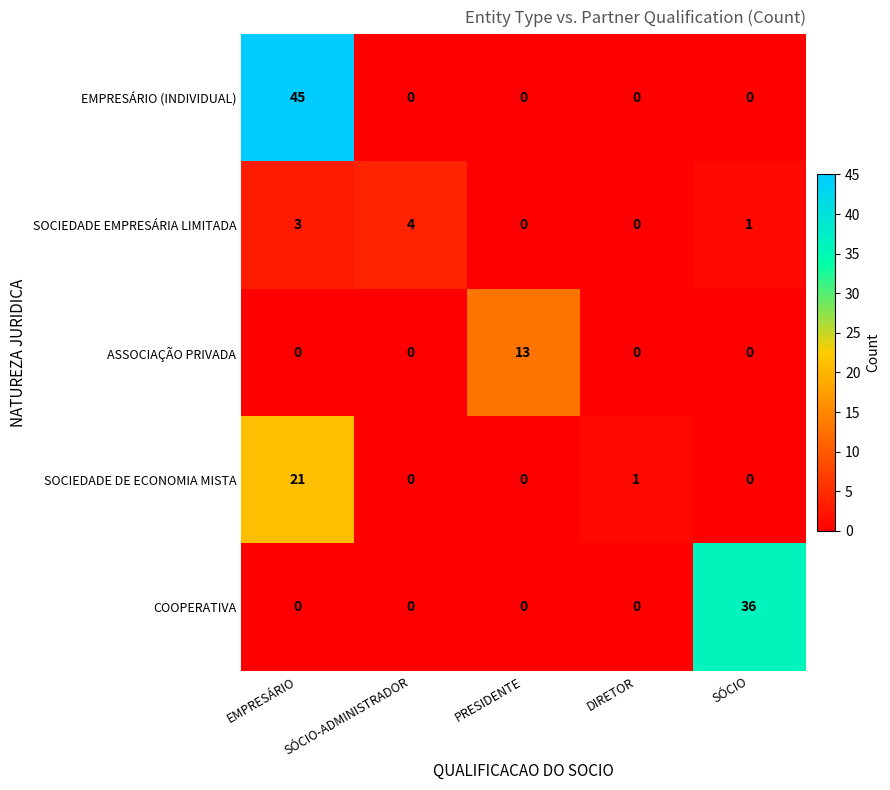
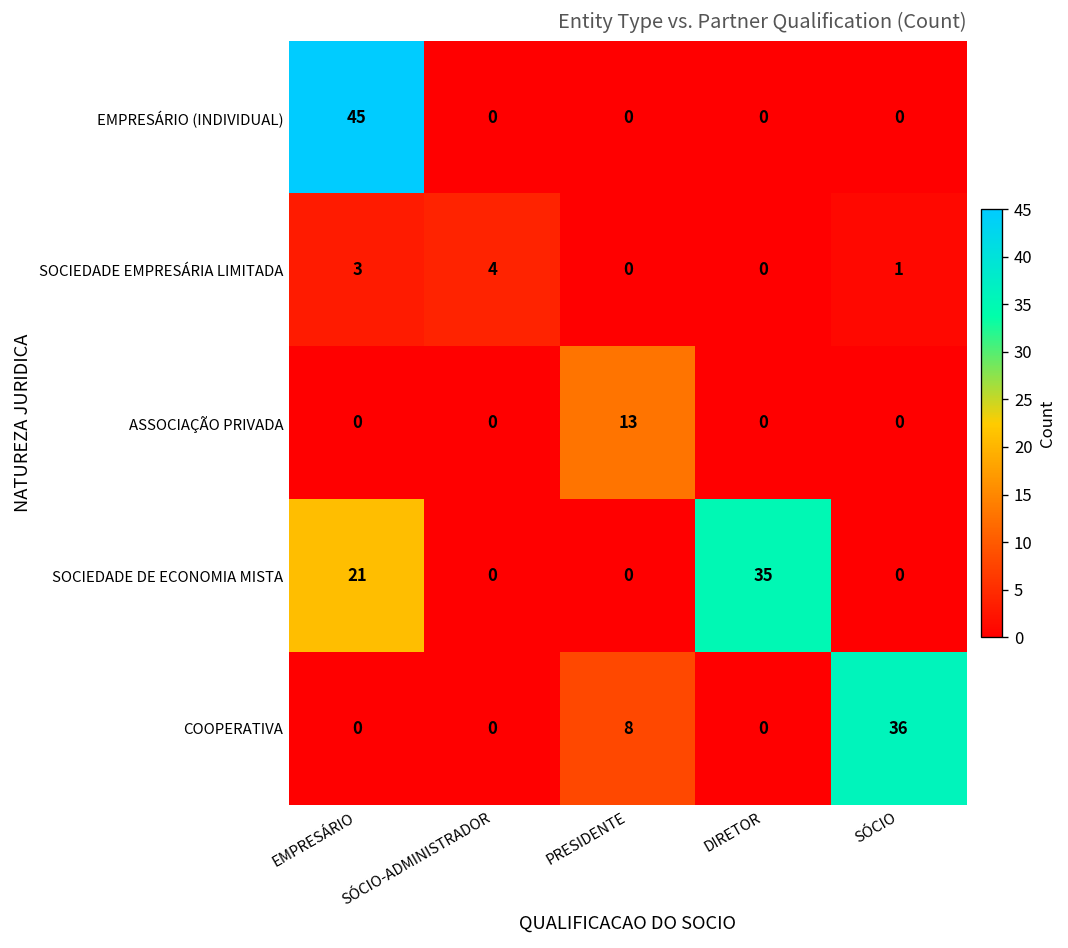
SOCIEDADE DE ECONOMIA MISTA, DIRETOR: 1 -> 35
COOPERATIVA, PRESIDENTE: 0 -> 8
